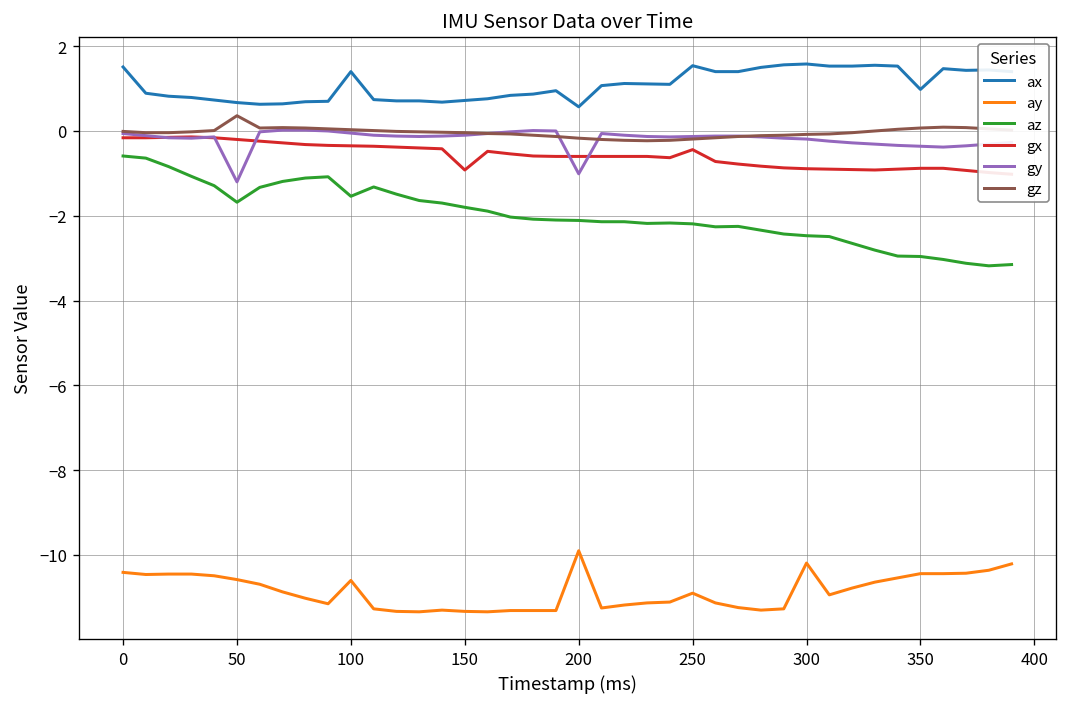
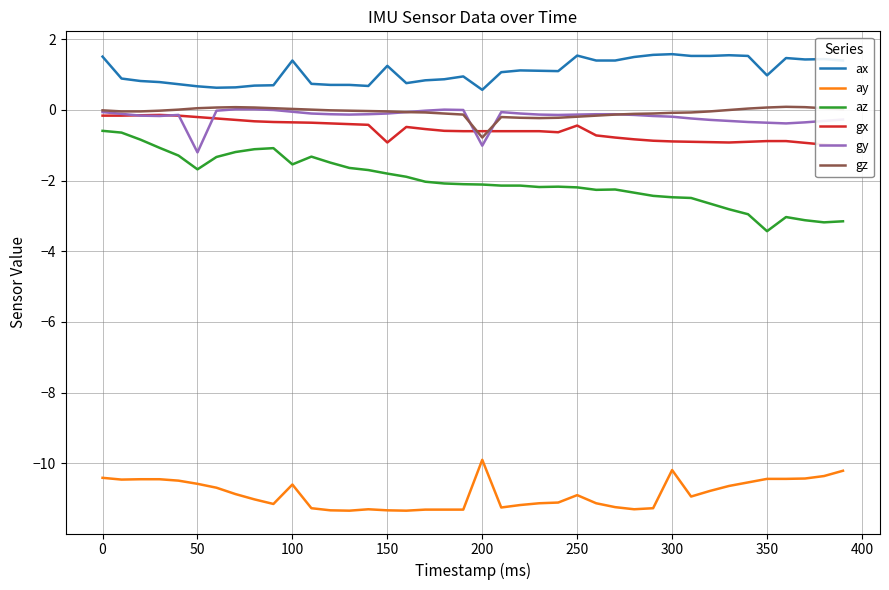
gz, 50: 0.4 -> 0.1
ax, 150: 0.7 -> 1.3
gz, 200: -0.2 -> -0.8
az, 350: -3.0 -> -3.4
